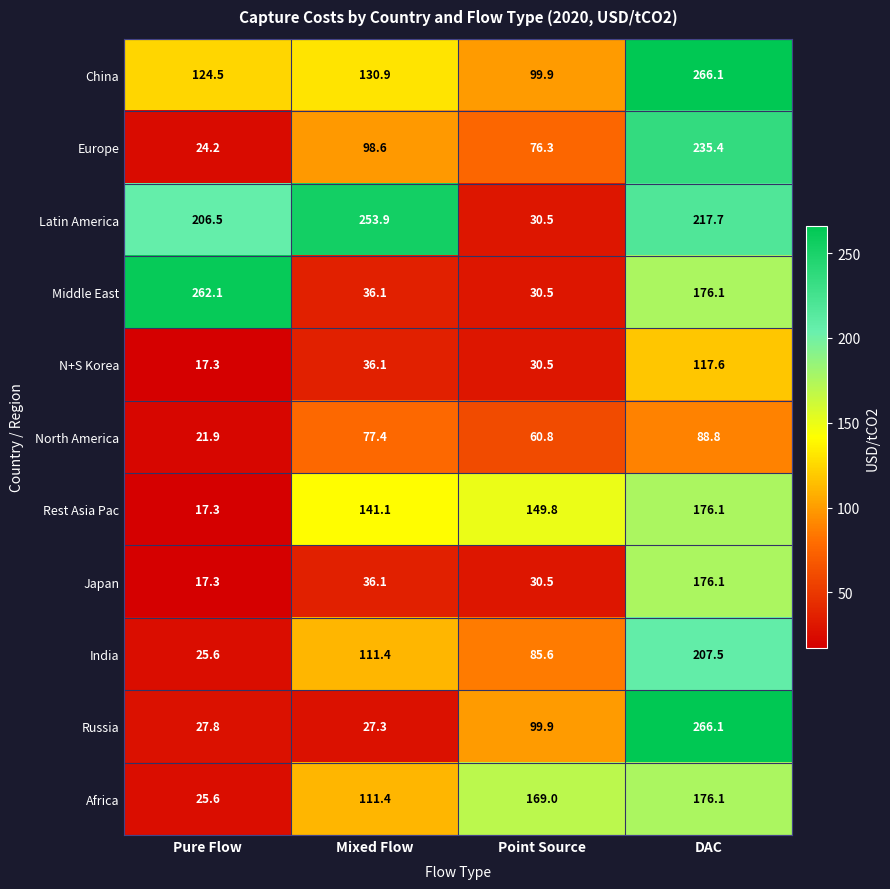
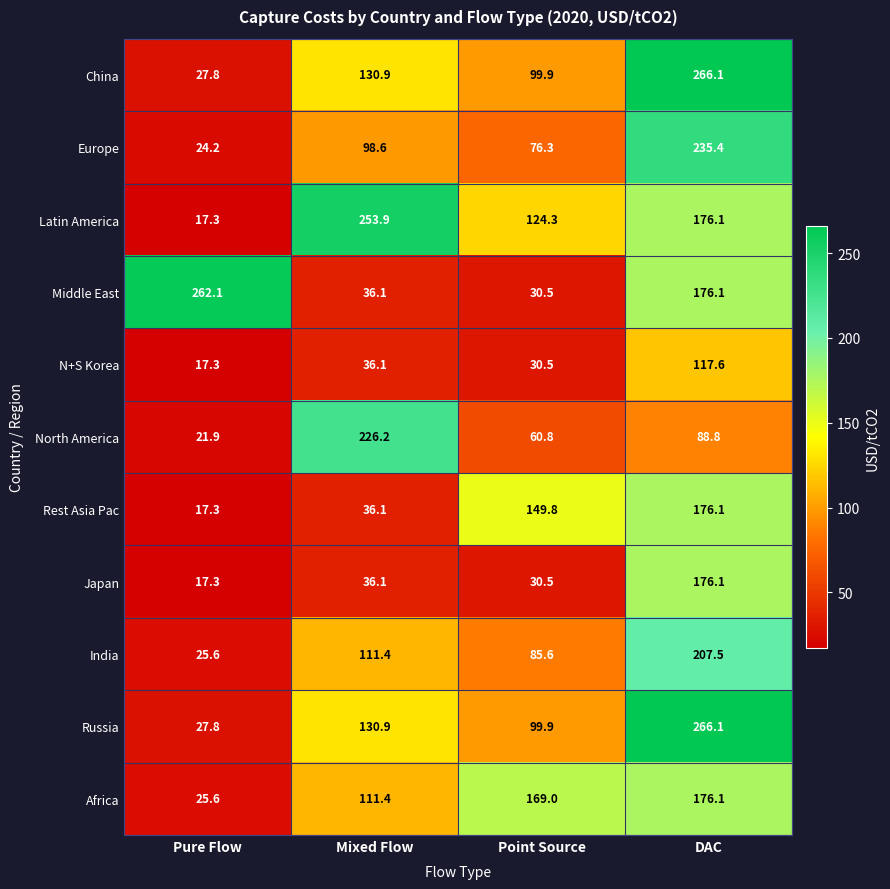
China, Pure Flow: 124.5 -> 27.8
Latin America, Pure Flow: 206.5 -> 17.3
Latin America, Point Source: 30.5 -> 124.3
Latin America, DAC: 217.7 -> 176.1
North America, Mixed Flow: 77.4 -> 226.2
Rest Asia Pac, Mixed Flow: 141.1 -> 36.1
Russia, Mixed Flow: 27.3 -> 130.9
